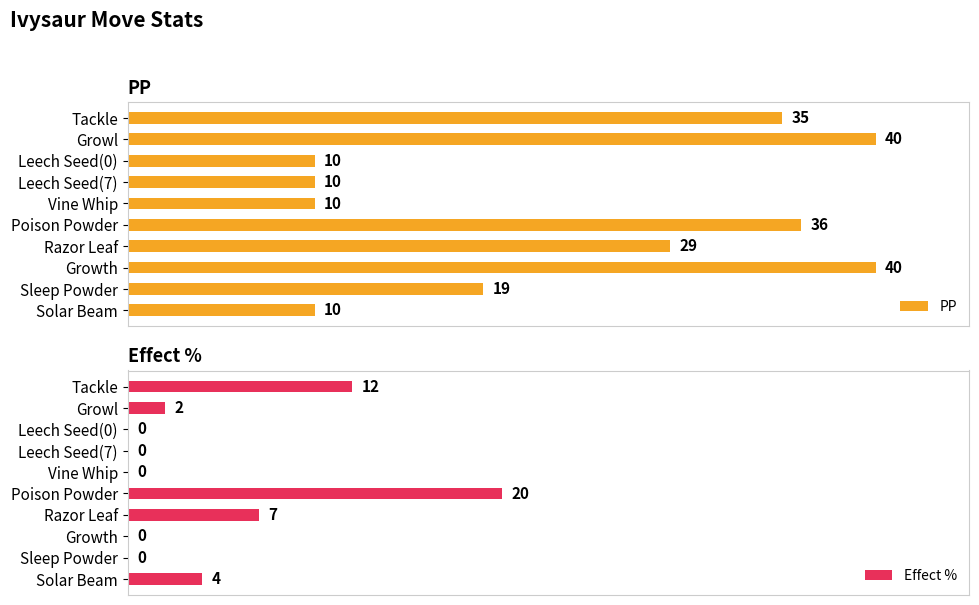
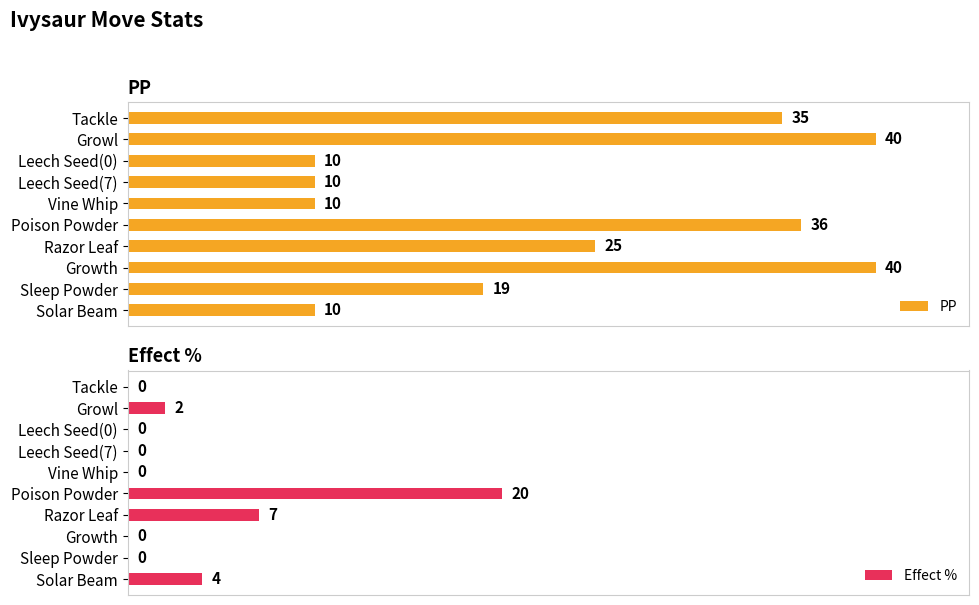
PP, Razor Leaf: 29 -> 25
Effect %, Tackle: 12 -> 0
